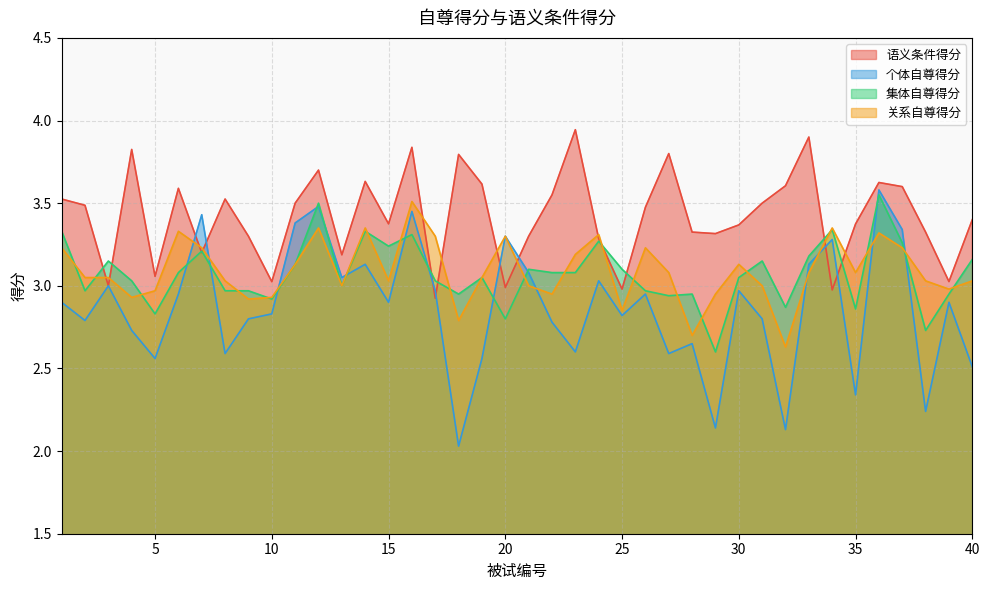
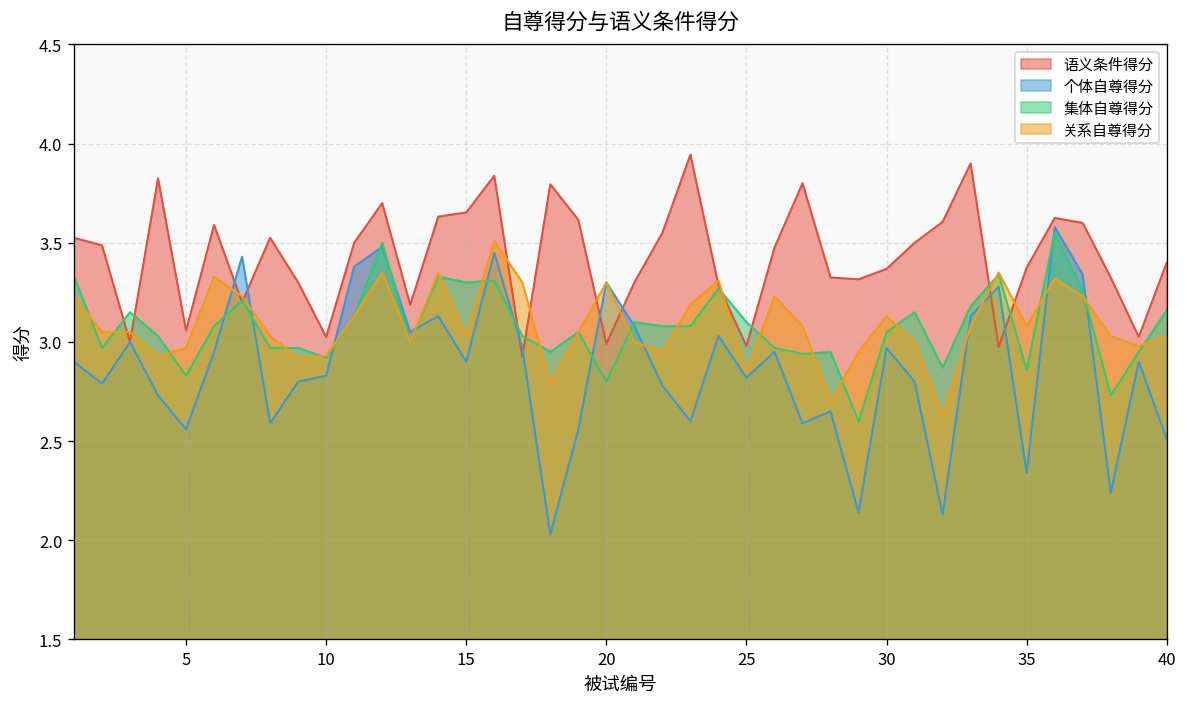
语义条件得分, 15: 3.38 -> 3.65
集体自尊得分, 15: 3.24 -> 3.30
